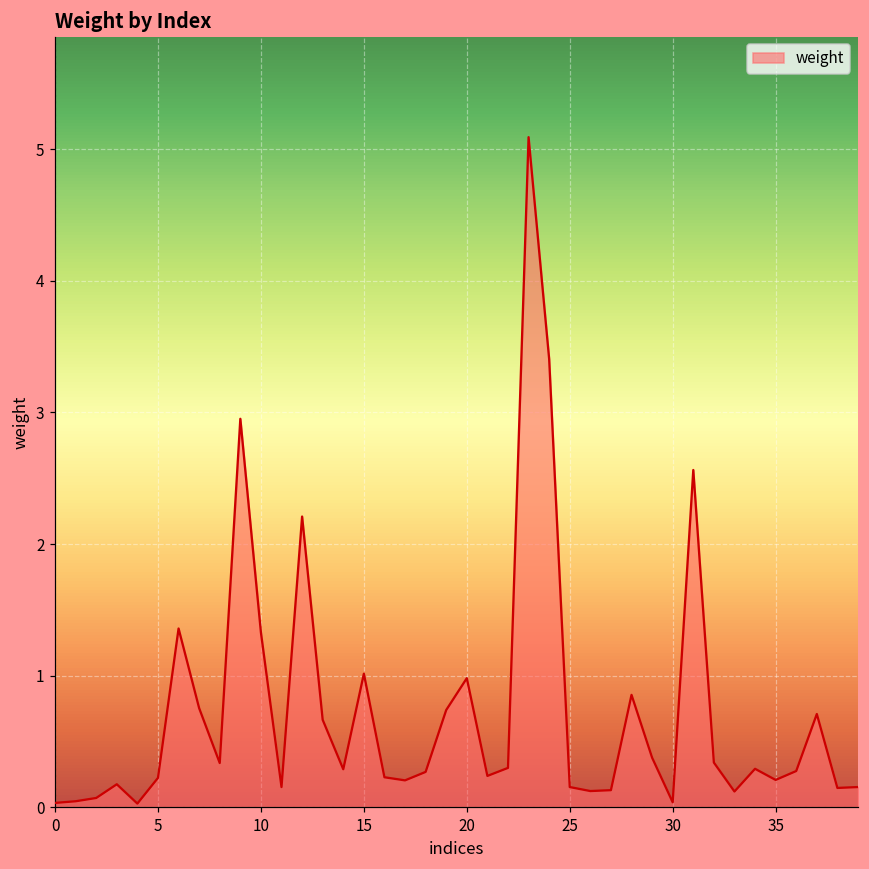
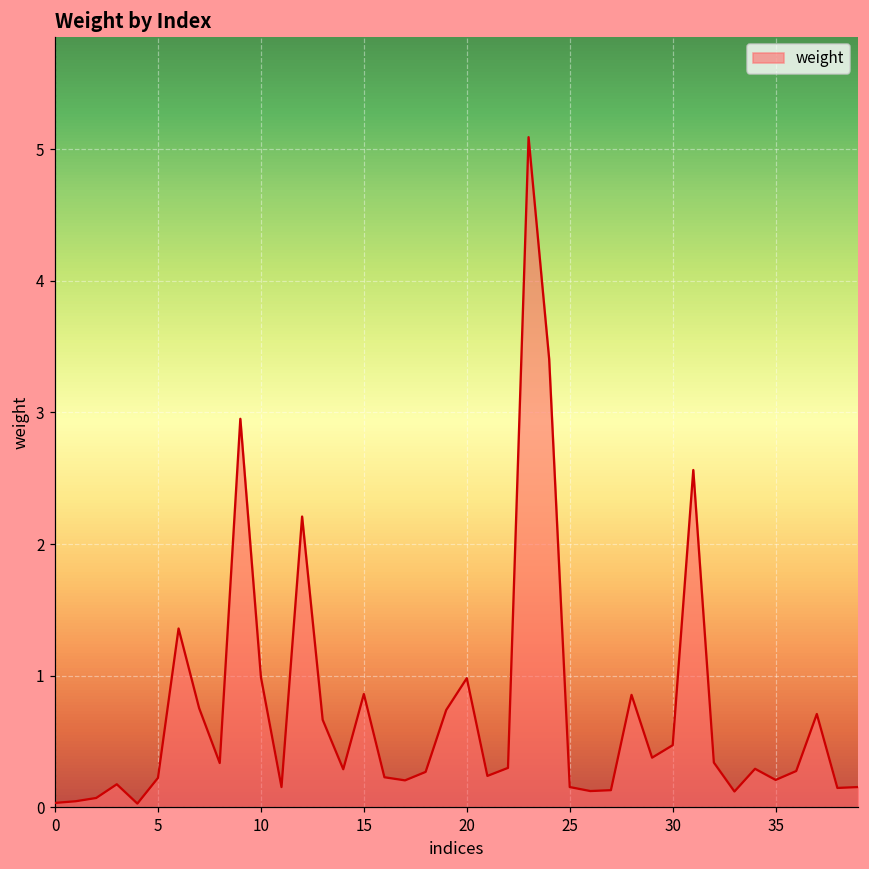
10: 1.33 -> 0.99
15: 1.01 -> 0.86
30: 0.04 -> 0.47
